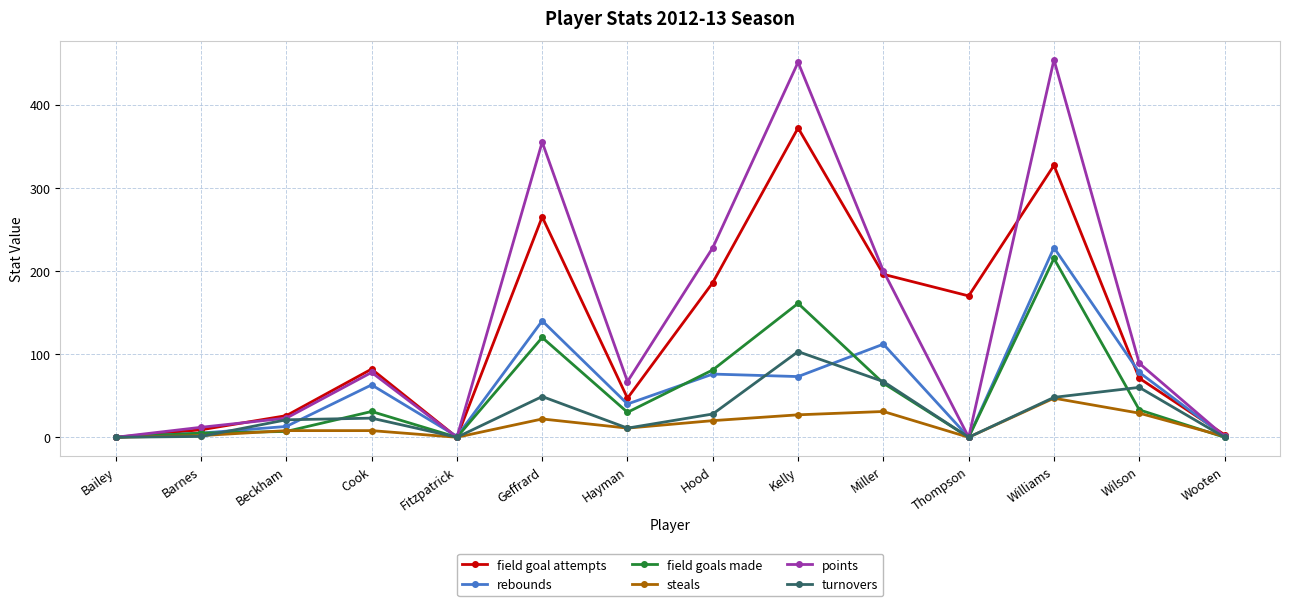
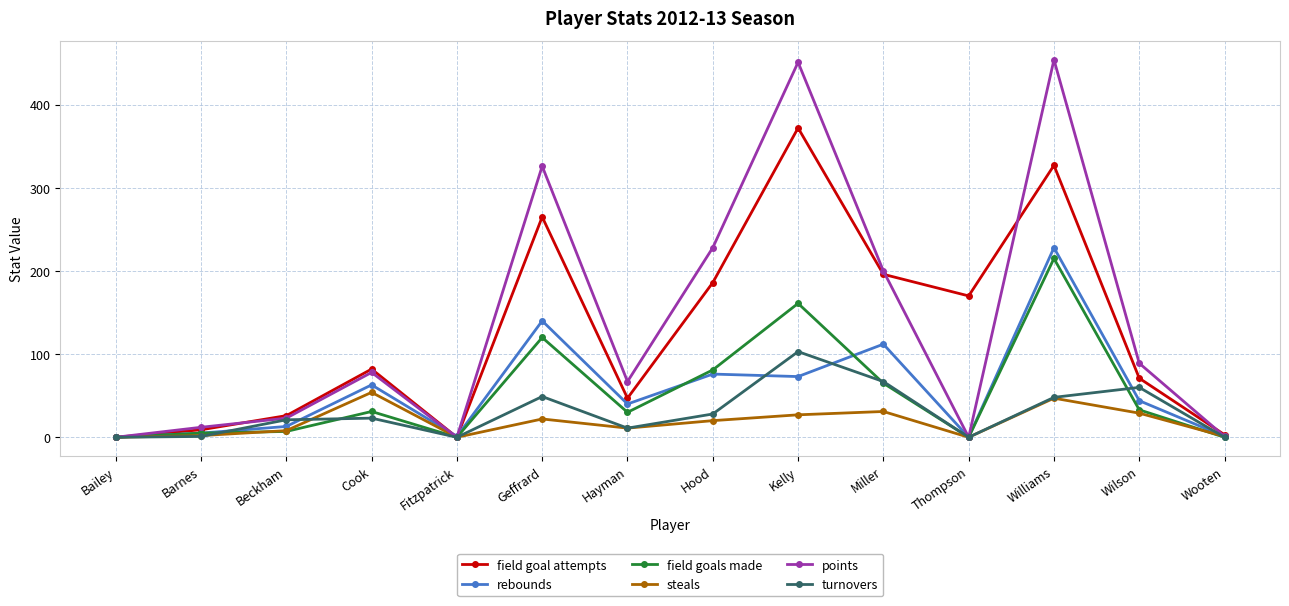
steals, Cook: 10 -> 50
points, Geffrard: 360 -> 330
rebounds, Wilson: 80 -> 40
